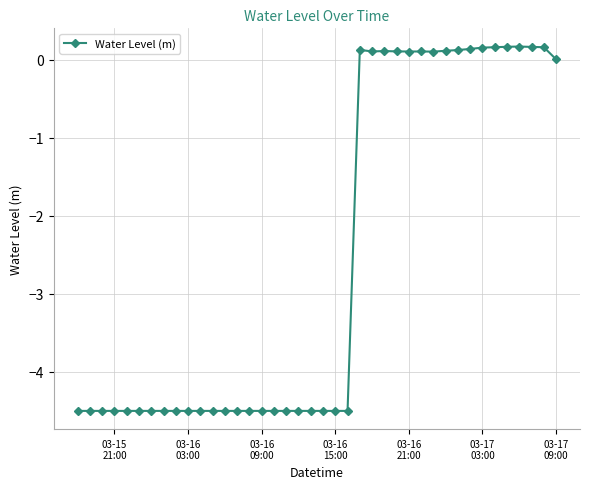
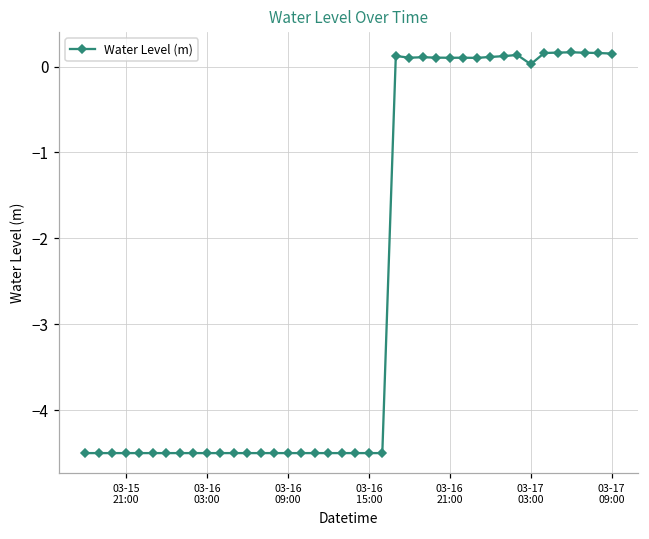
03-17 03:00: 0.2 -> 0.0
03-17 09:00: 0.0 -> 0.2
